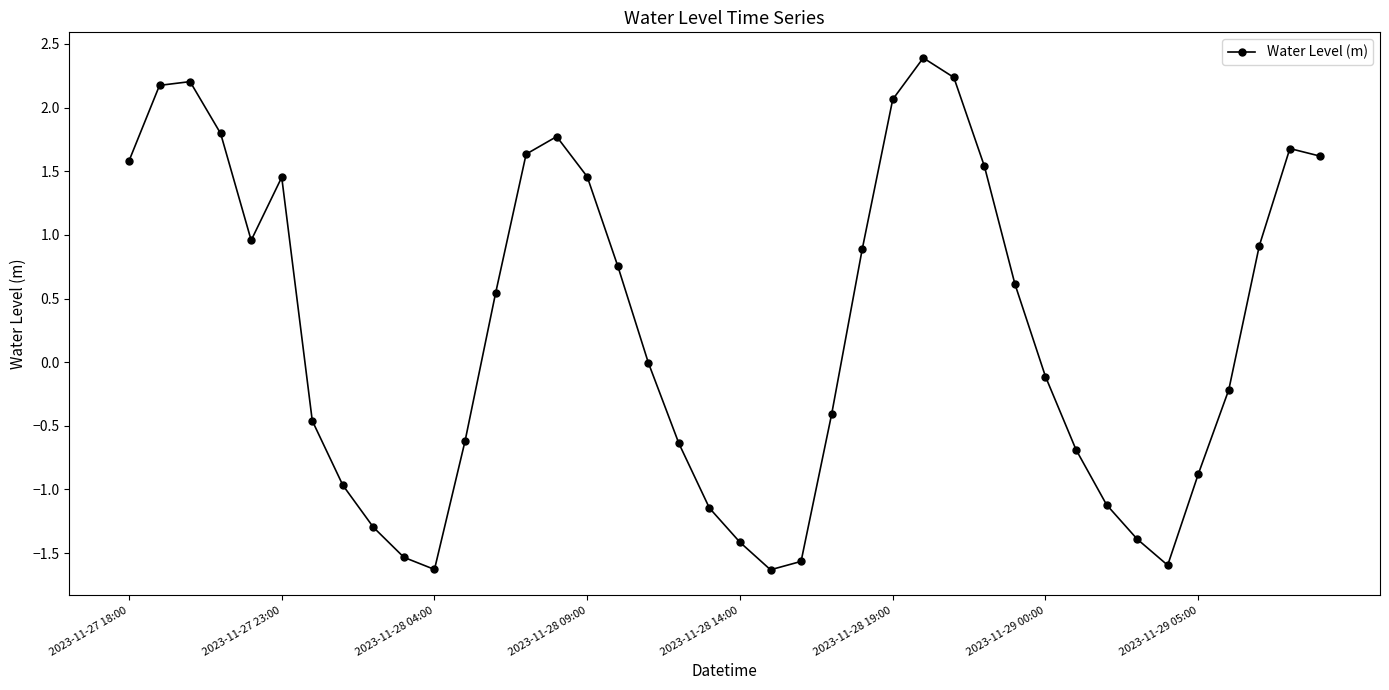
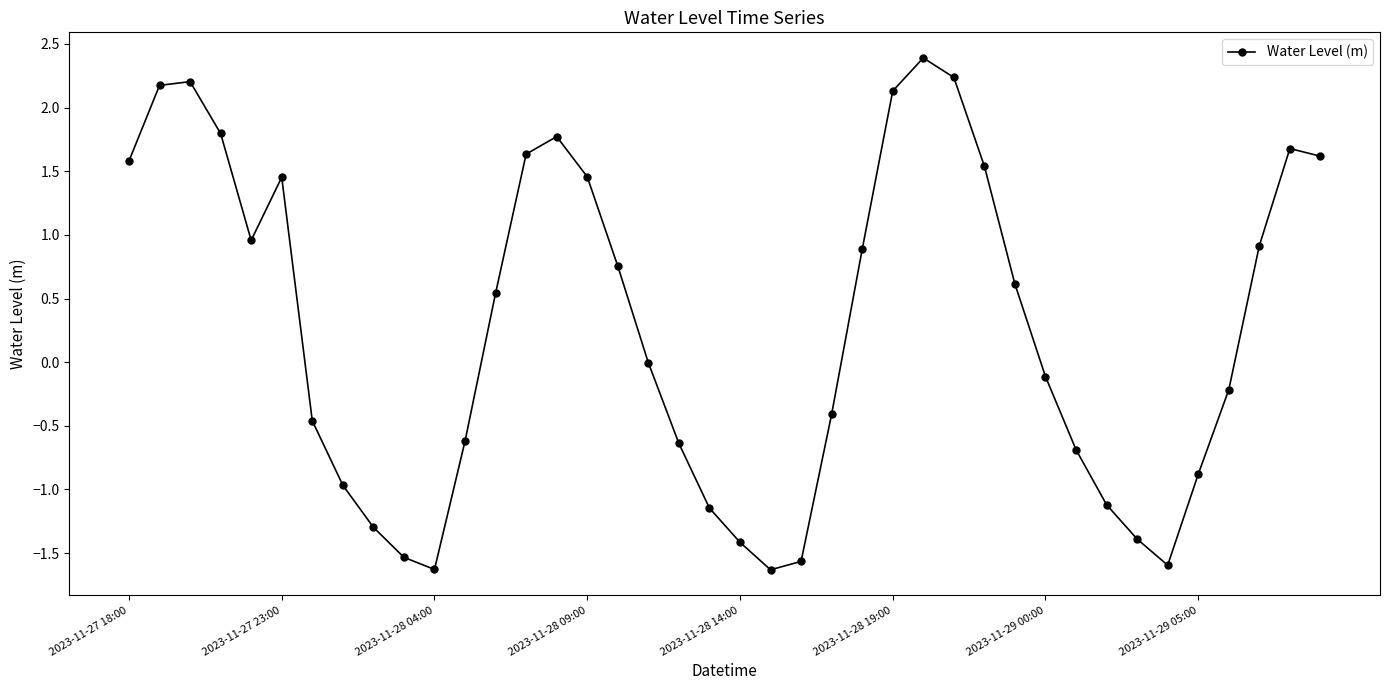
2023-11-28 19:00: 2.06 -> 2.13
